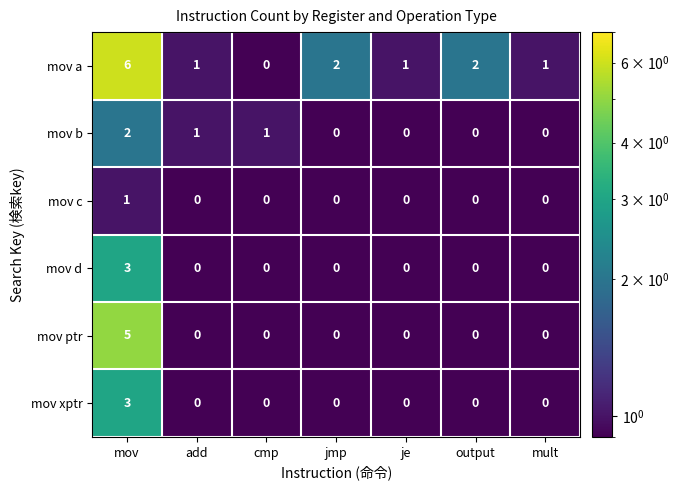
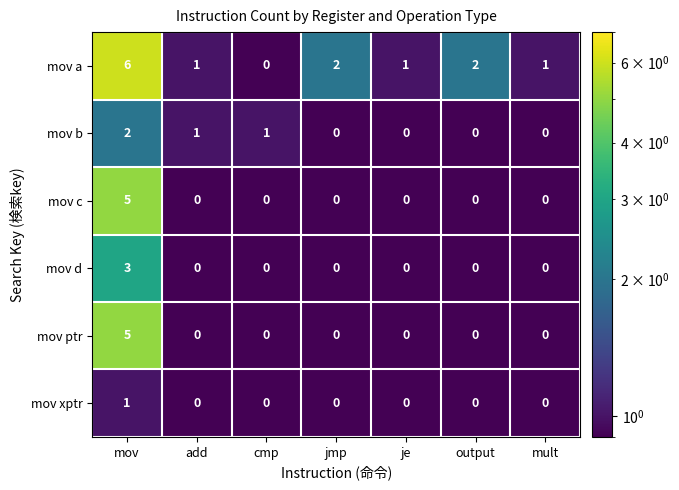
mov c, mov: 1 -> 5
mov xptr, mov: 3 -> 1
